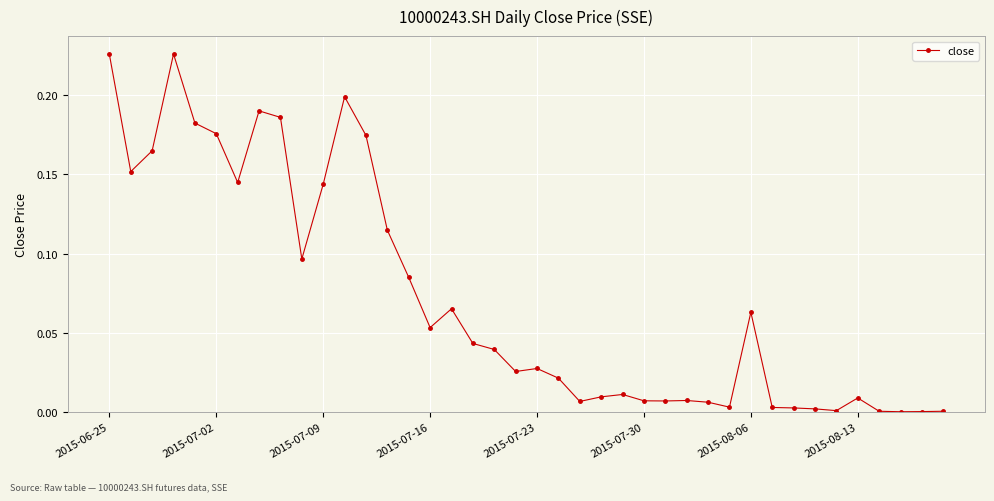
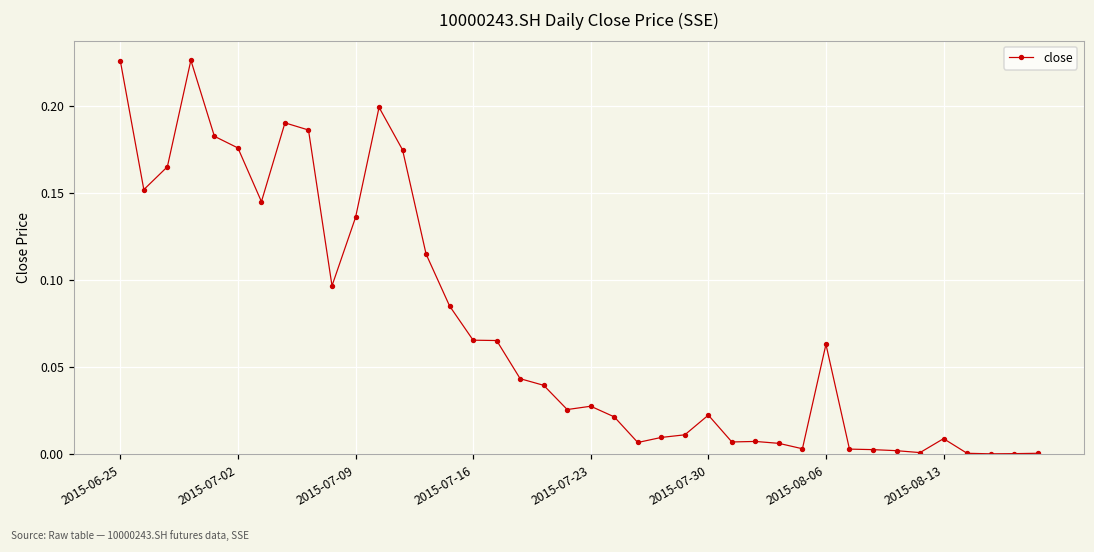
2015-07-09: 0.144 -> 0.136
2015-07-16: 0.053 -> 0.065
2015-07-30: 0.007 -> 0.022
